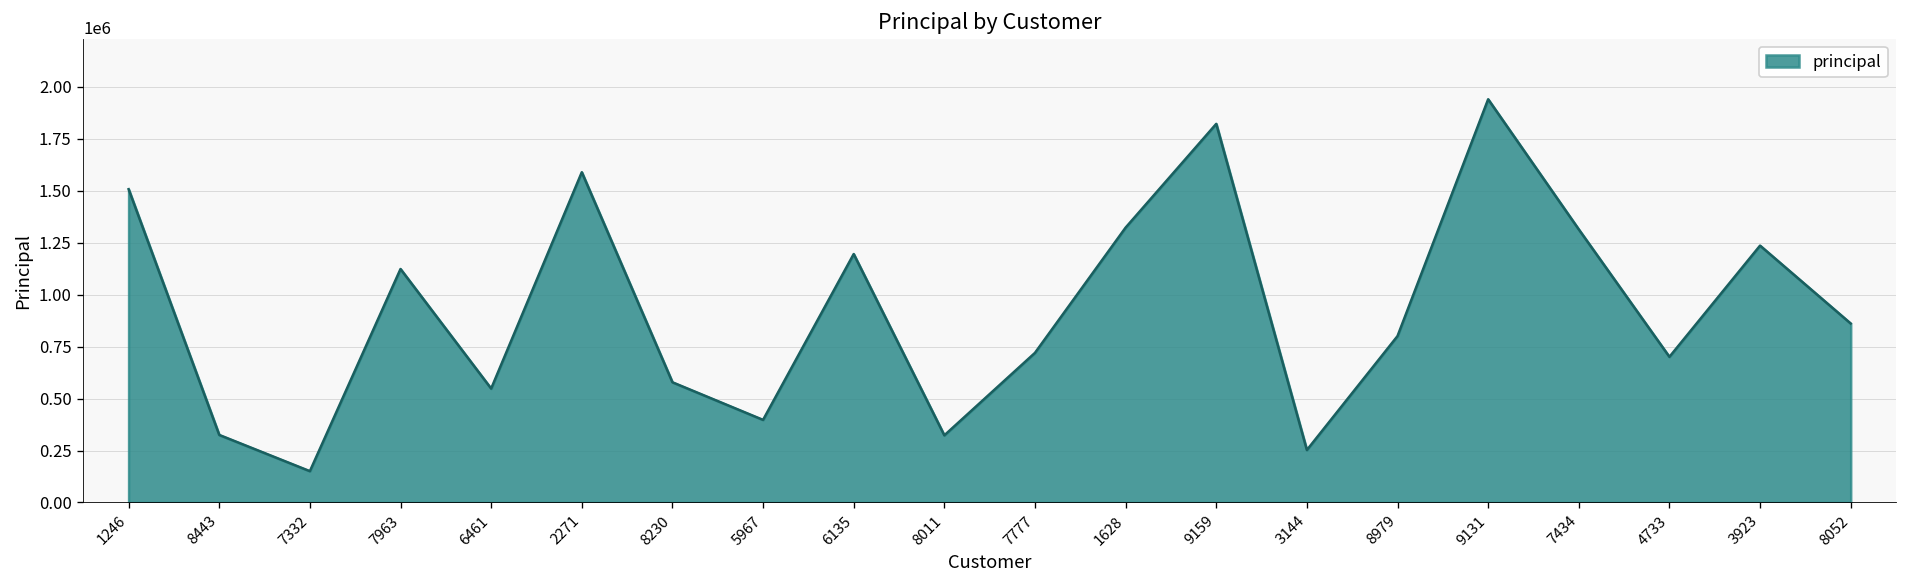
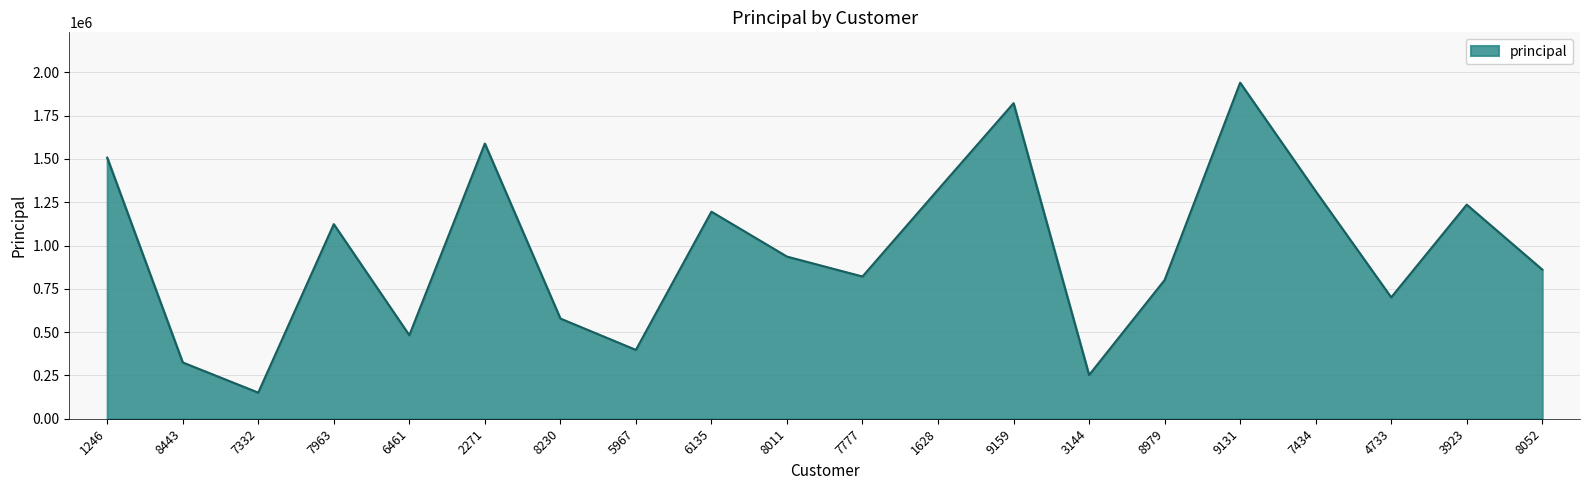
6461: 550000 -> 480000
8011: 320000 -> 940000
7777: 720000 -> 820000
